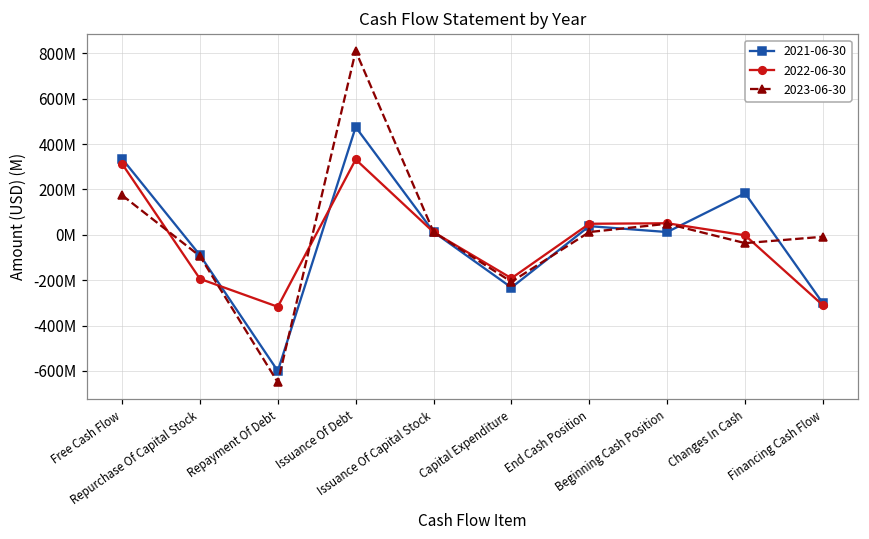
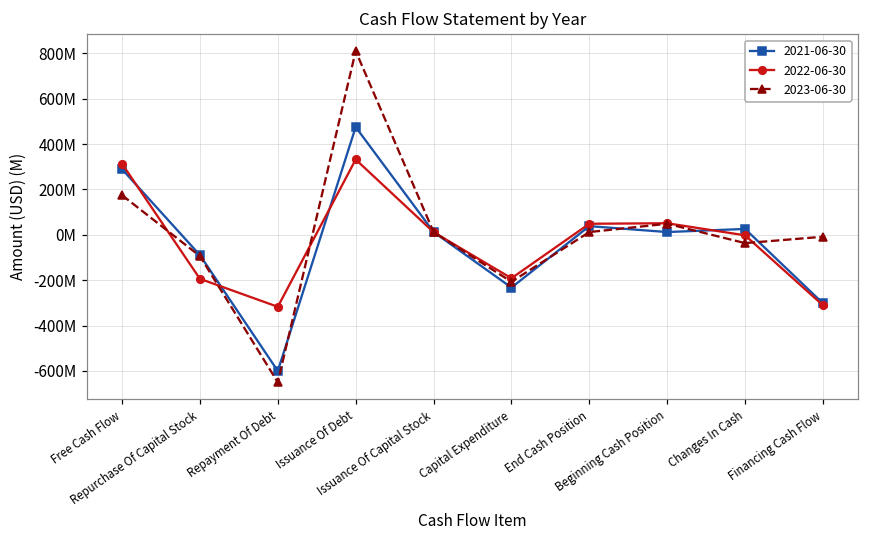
2021-06-30, Free Cash Flow: 340000000 -> 290000000
2021-06-30, Changes In Cash: 180000000 -> 30000000
